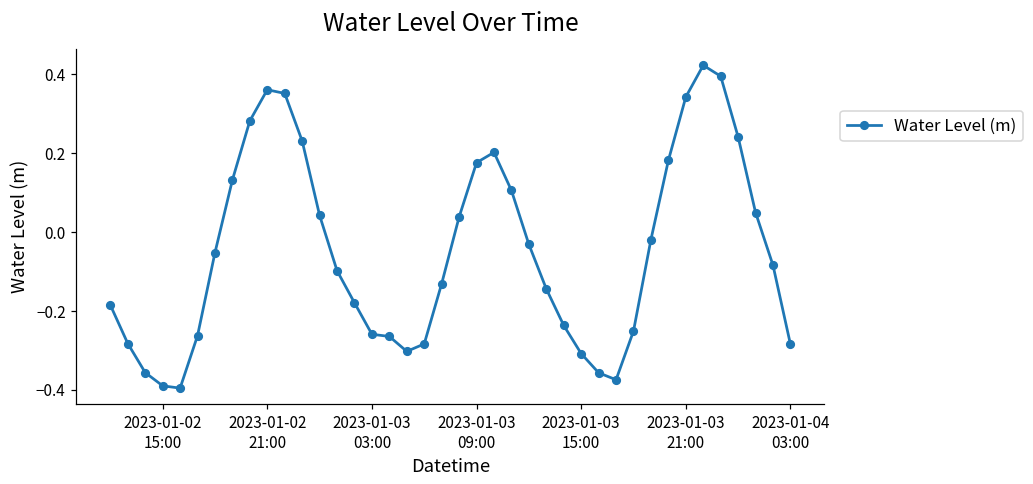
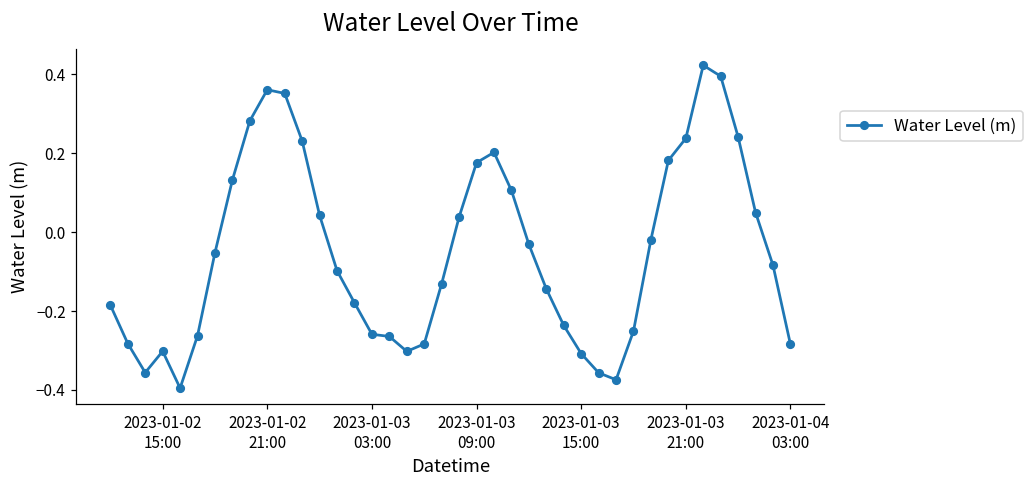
2023-01-02 15:00: -0.39 -> -0.30
2023-01-03 21:00: 0.34 -> 0.24
